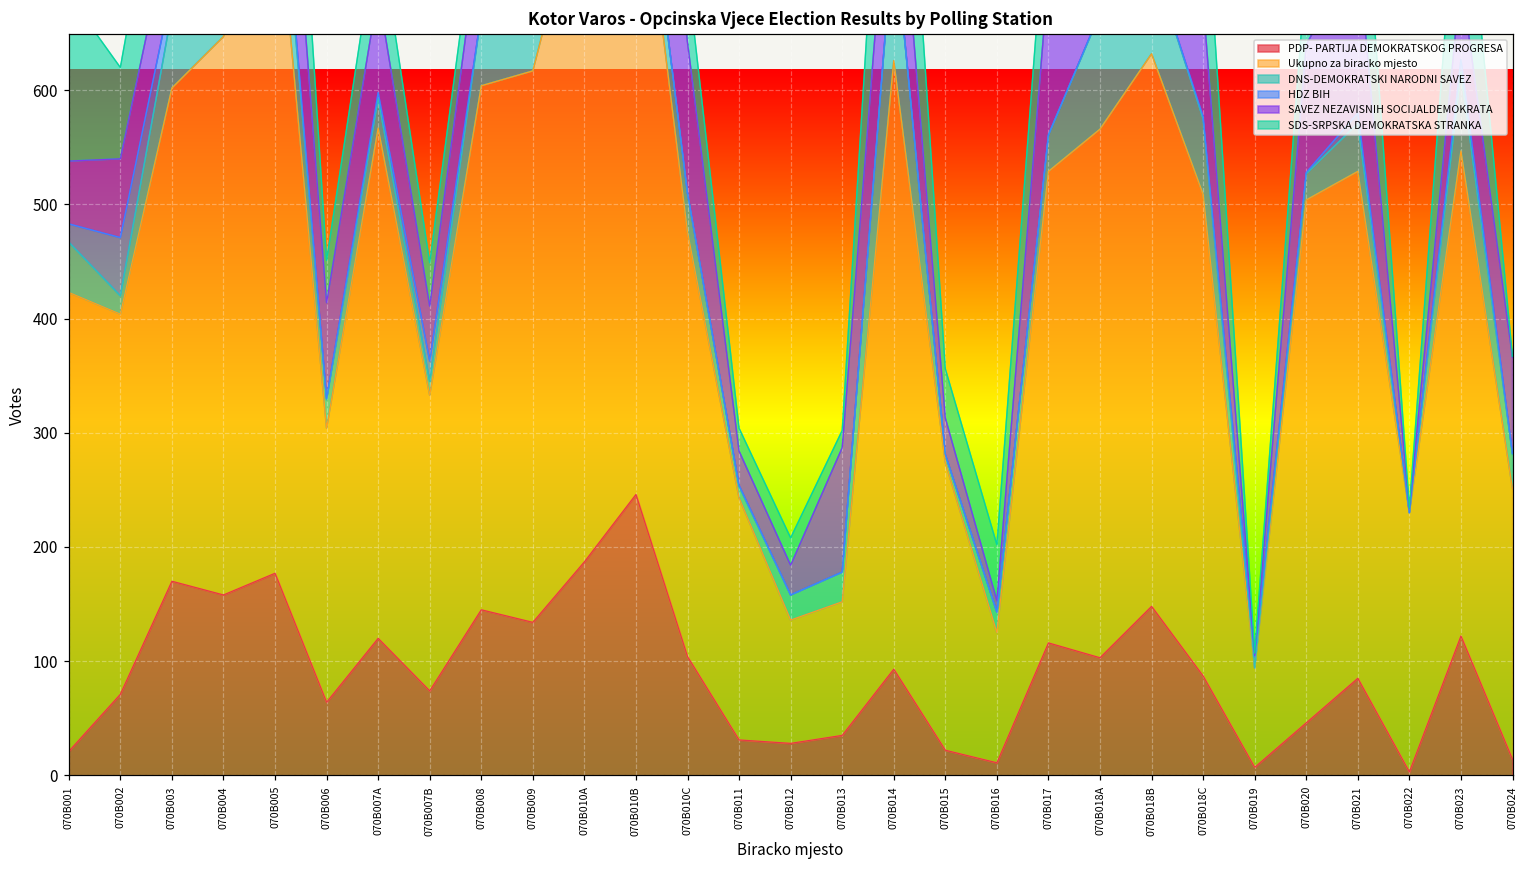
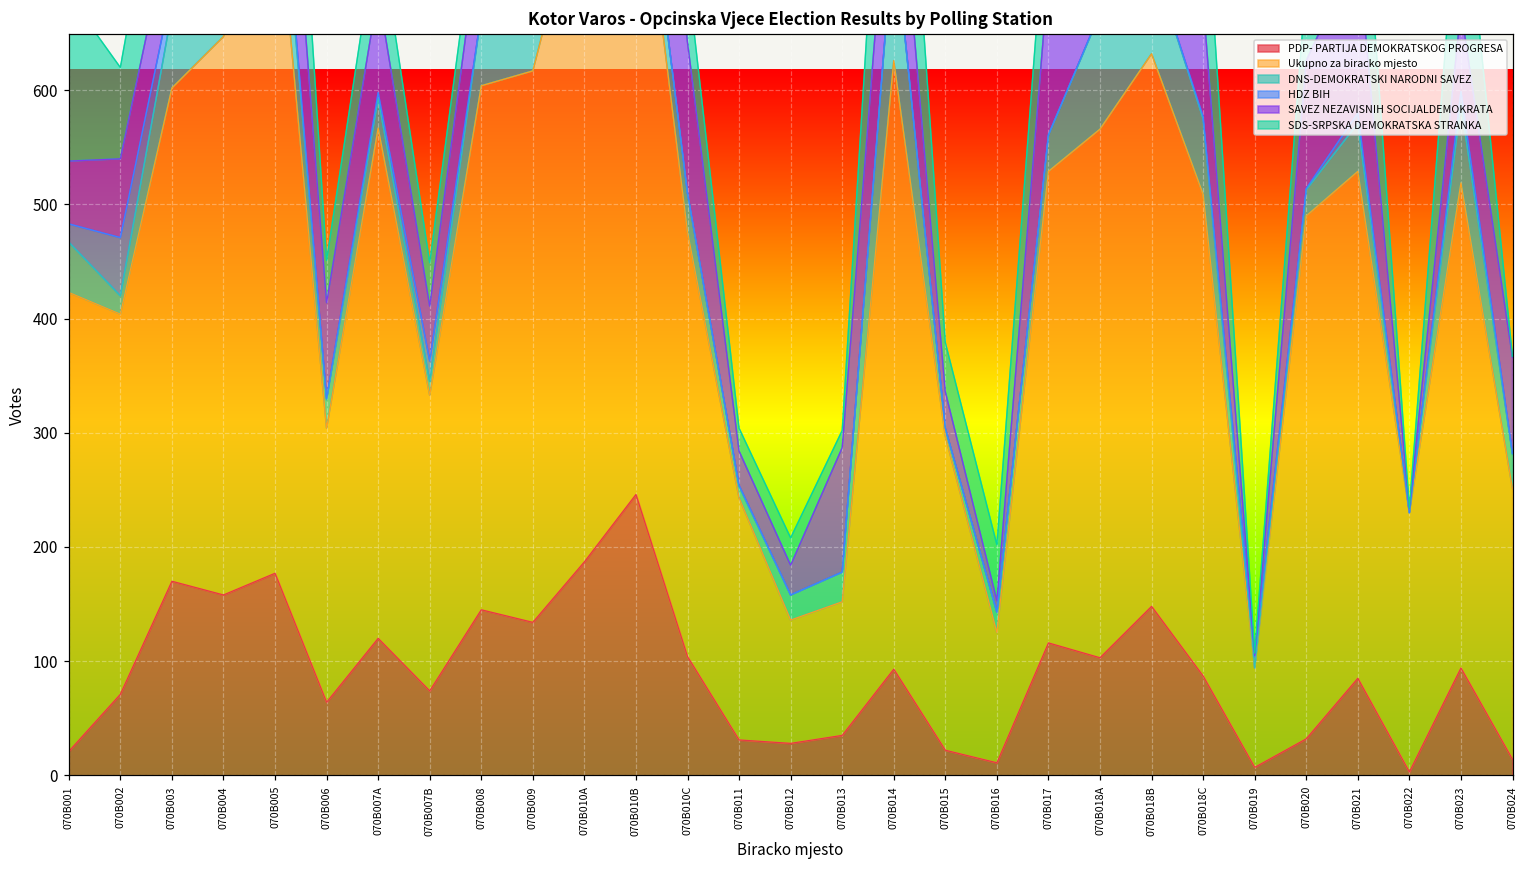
Ukupno za biracko mjesto, 070B015: 252 -> 275
PDP- PARTIJA DEMOKRATSKOG PROGRESA, 070B020: 46 -> 32
PDP- PARTIJA DEMOKRATSKOG PROGRESA, 070B023: 122 -> 94
